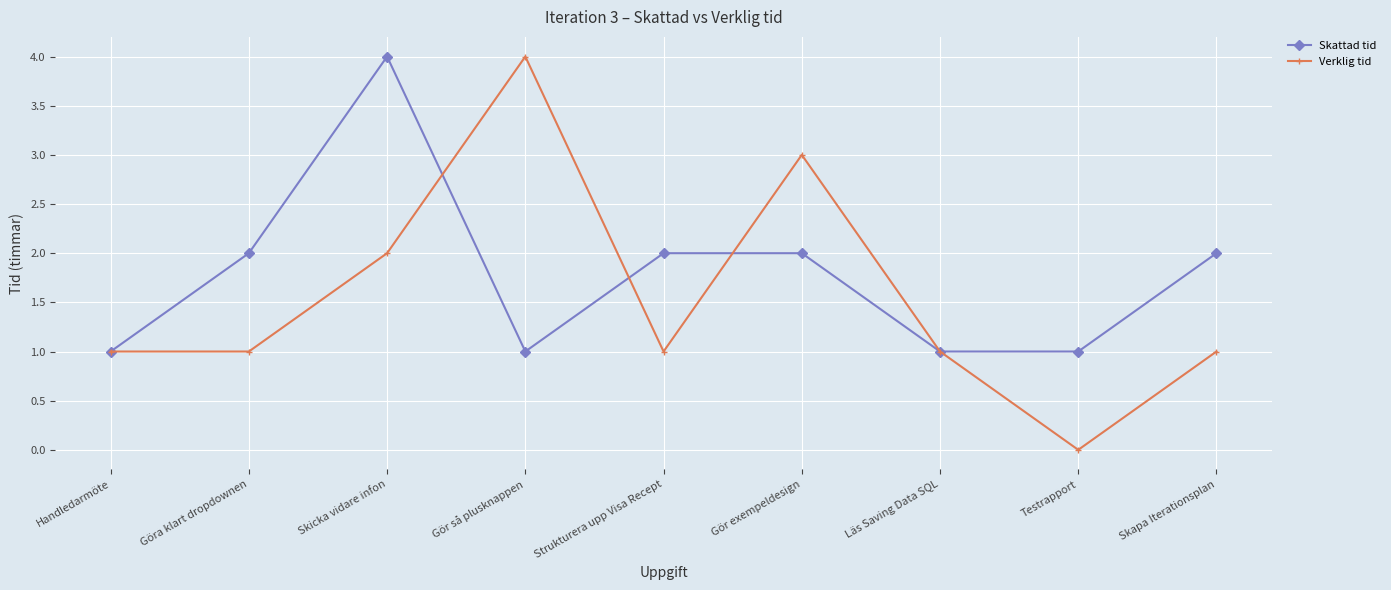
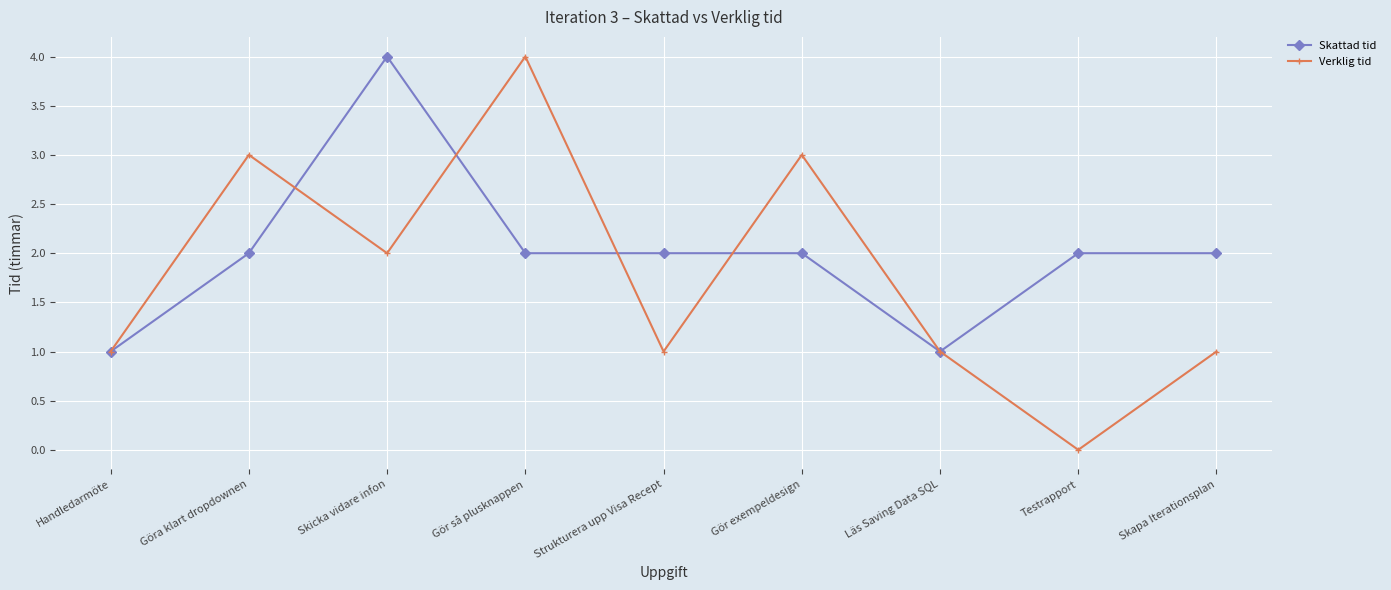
Verklig tid, Göra klart dropdownen: 1 -> 3
Skattad tid, Gör så plusknappen: 1 -> 2
Skattad tid, Testrapport: 1 -> 2
